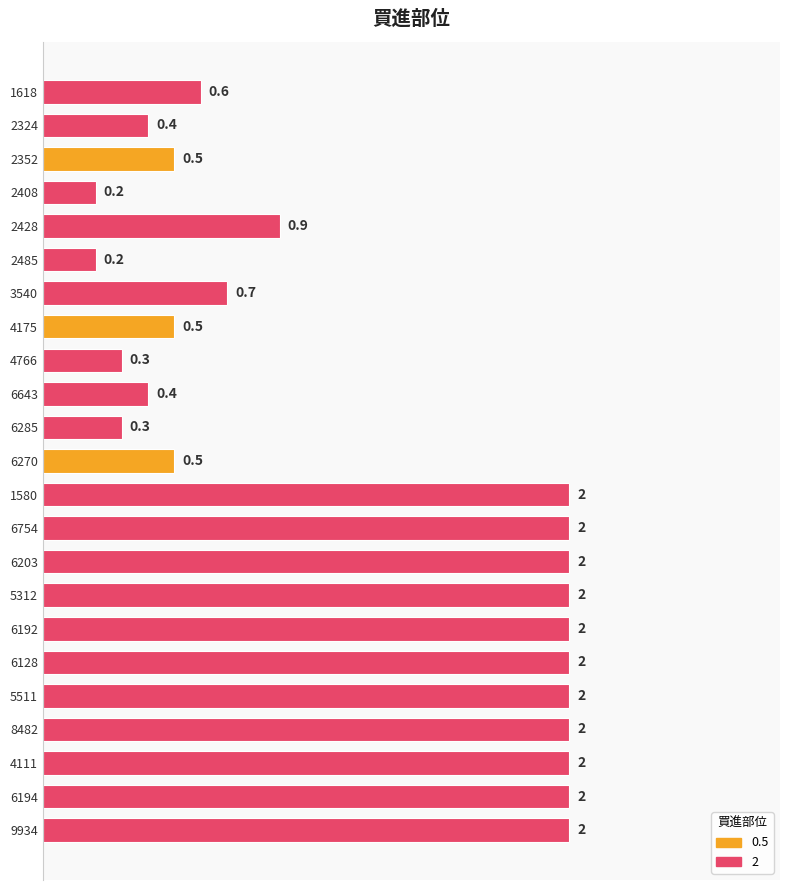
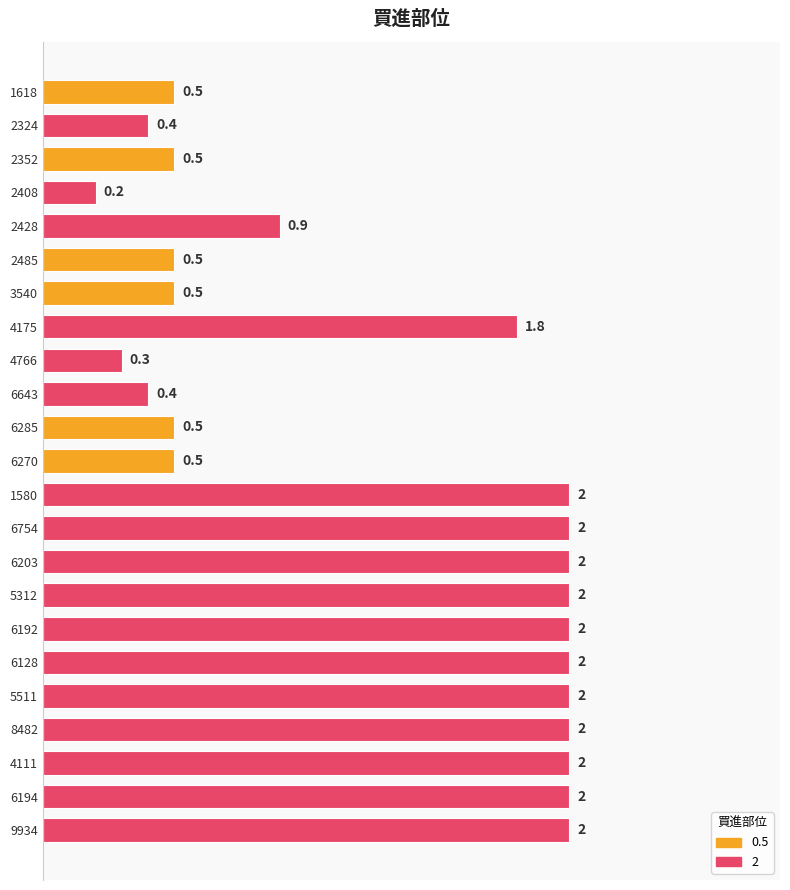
1618: 0.6 -> 0.5
2485: 0.2 -> 0.5
3540: 0.7 -> 0.5
4175: 0.5 -> 1.8
6285: 0.3 -> 0.5
